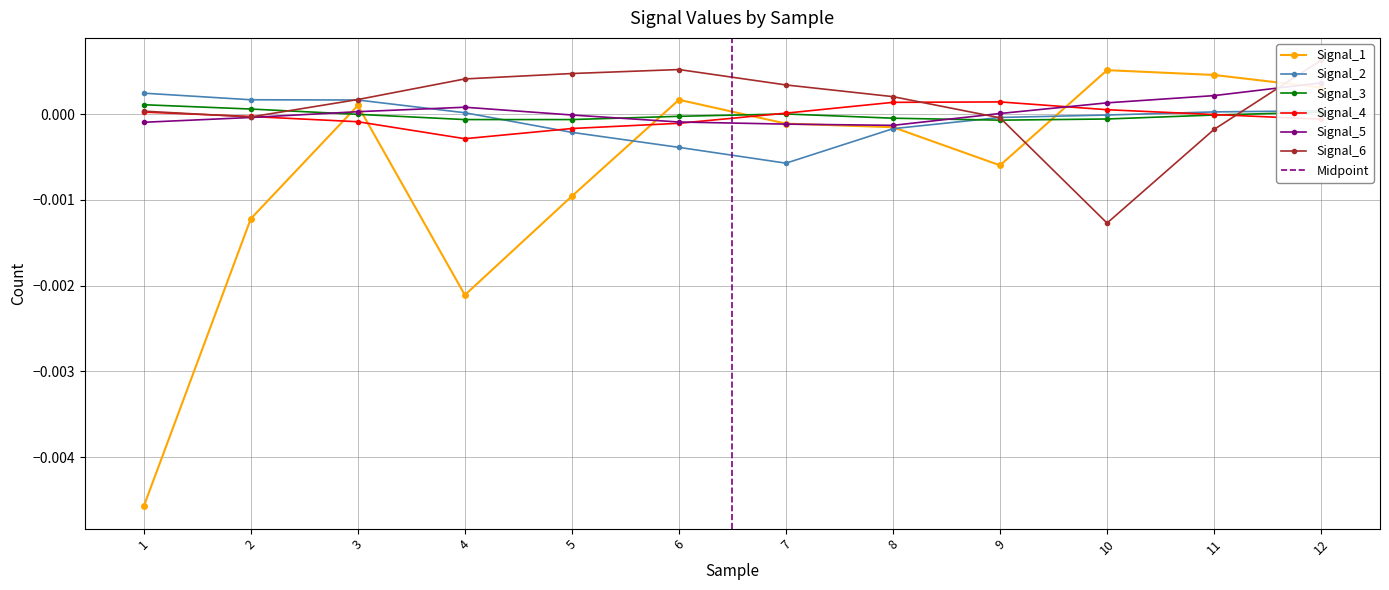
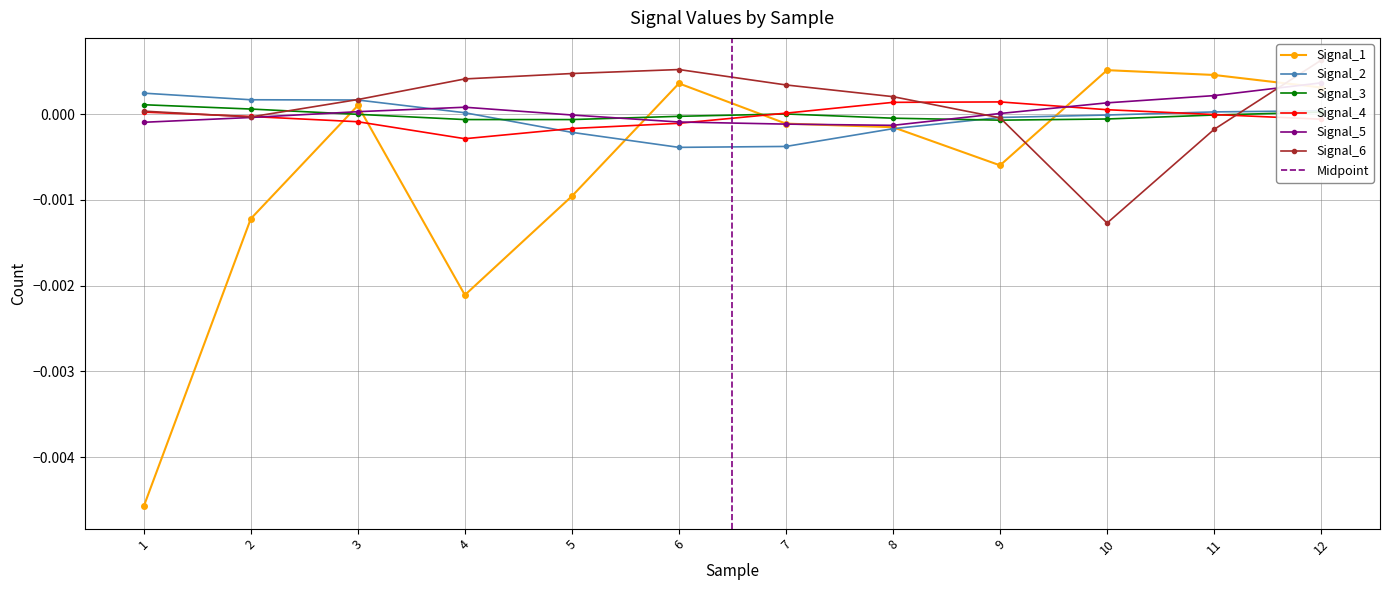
Signal_1, 6: 0.0002 -> 0.0004
Signal_2, 7: -0.0006 -> -0.0004
